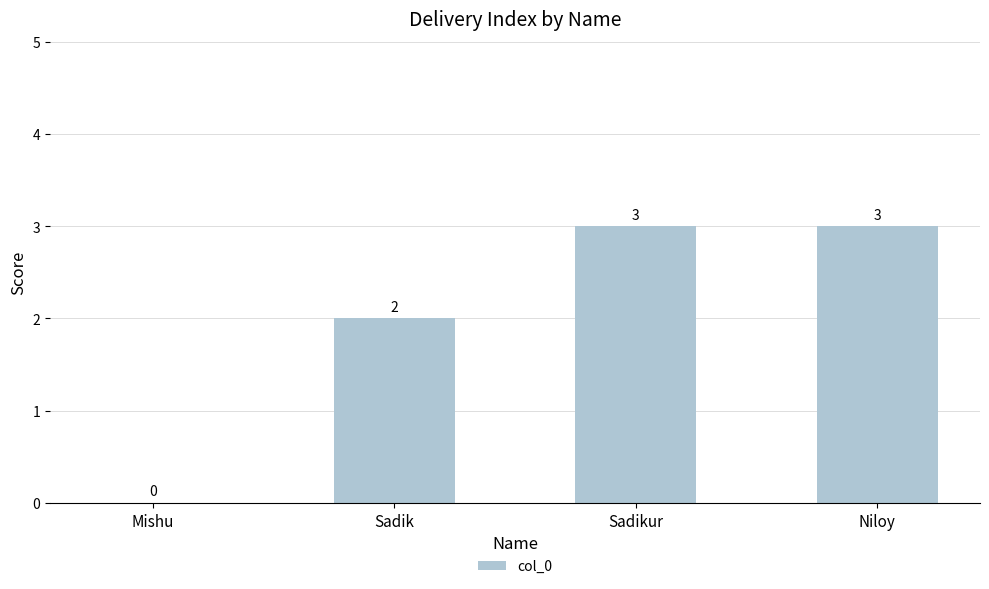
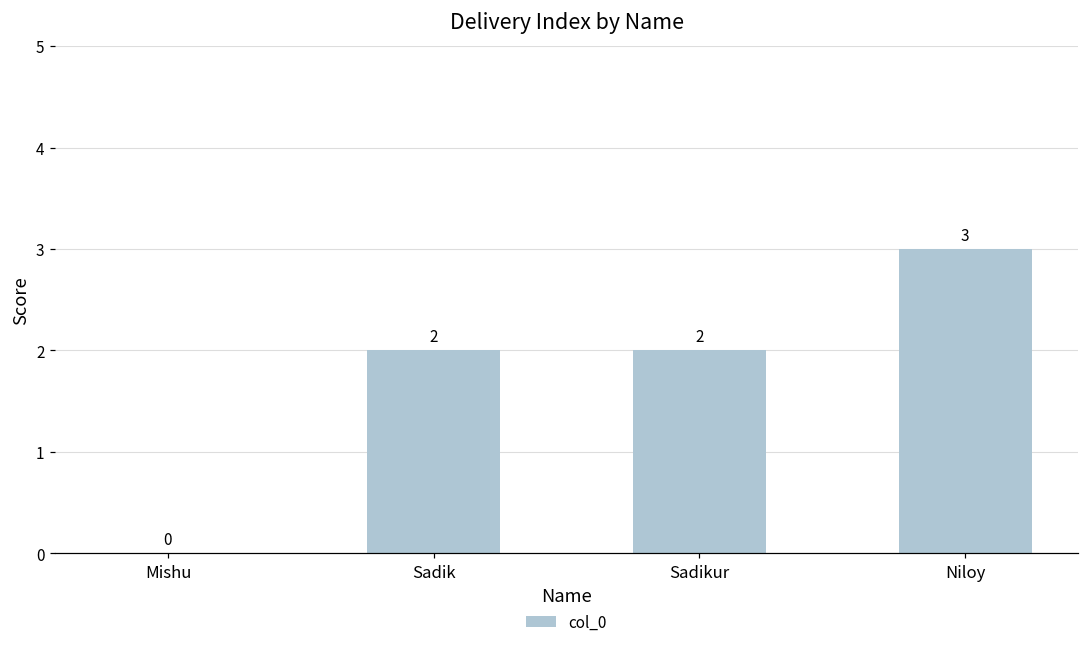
Sadikur: 3 -> 2
